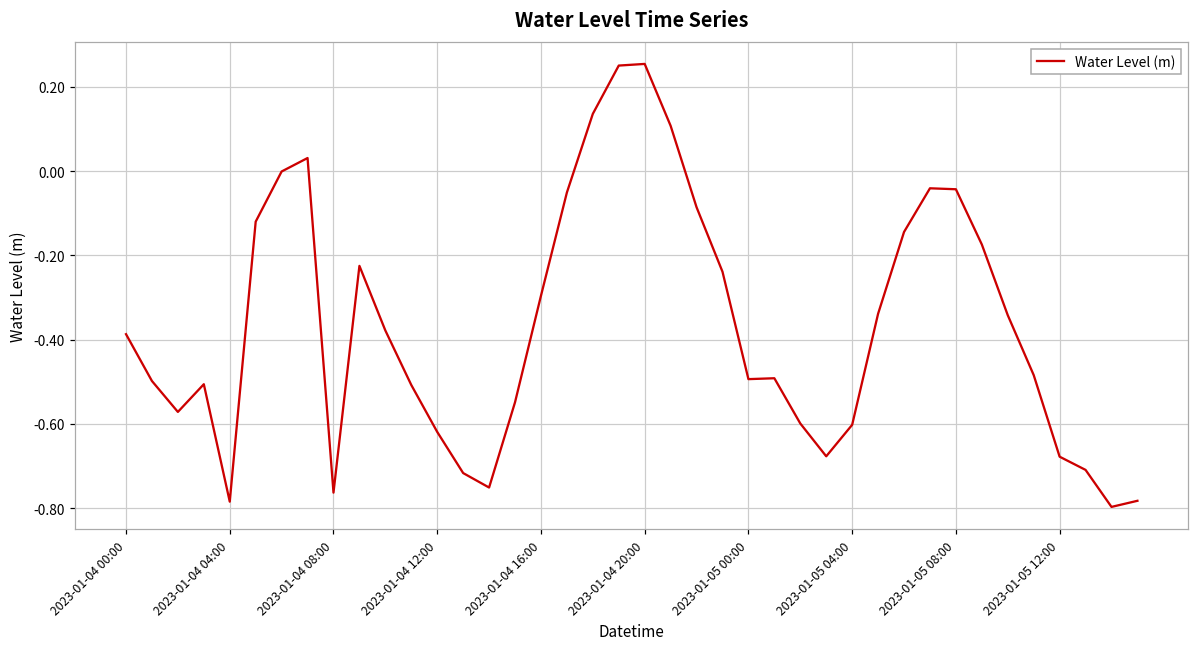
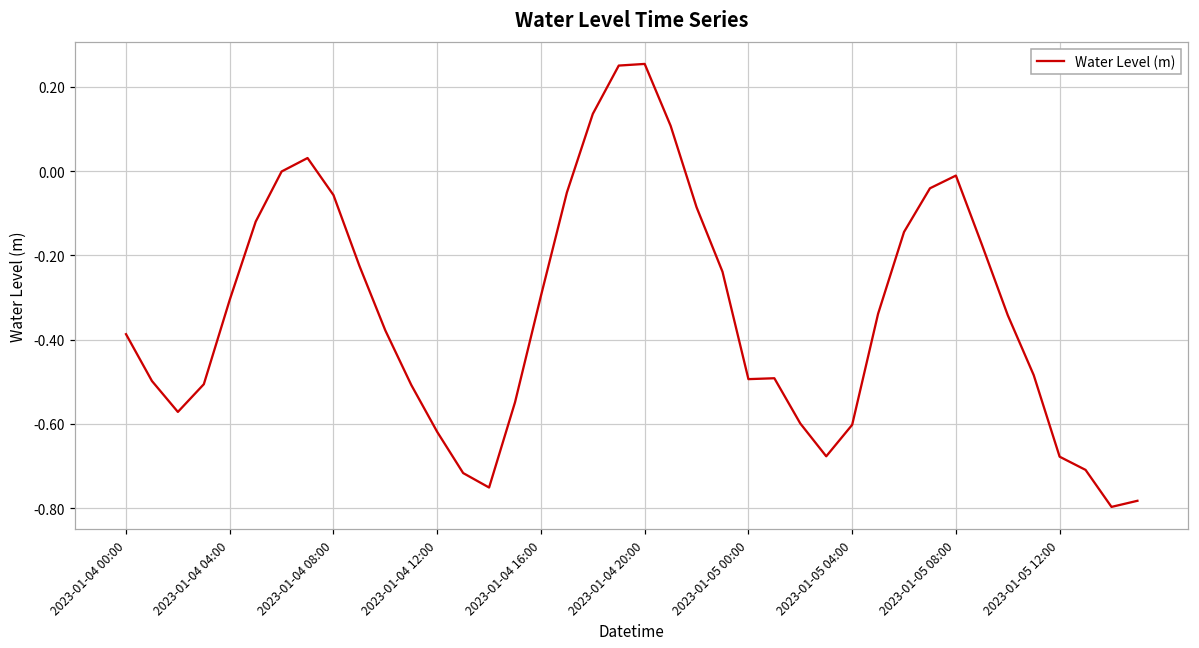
2023-01-04 04:00: -0.78 -> -0.31
2023-01-04 08:00: -0.76 -> -0.06
2023-01-05 08:00: -0.04 -> -0.01
